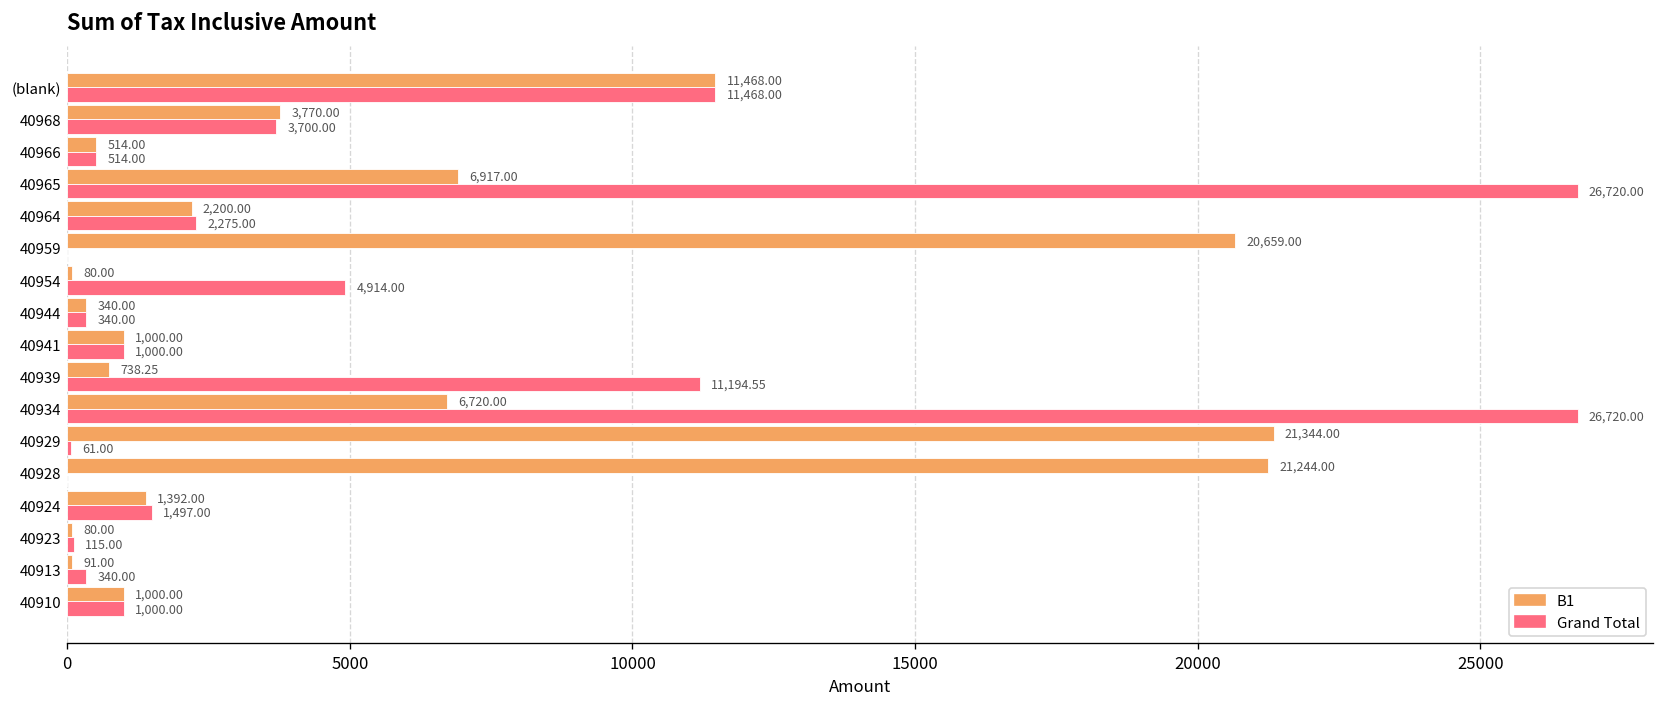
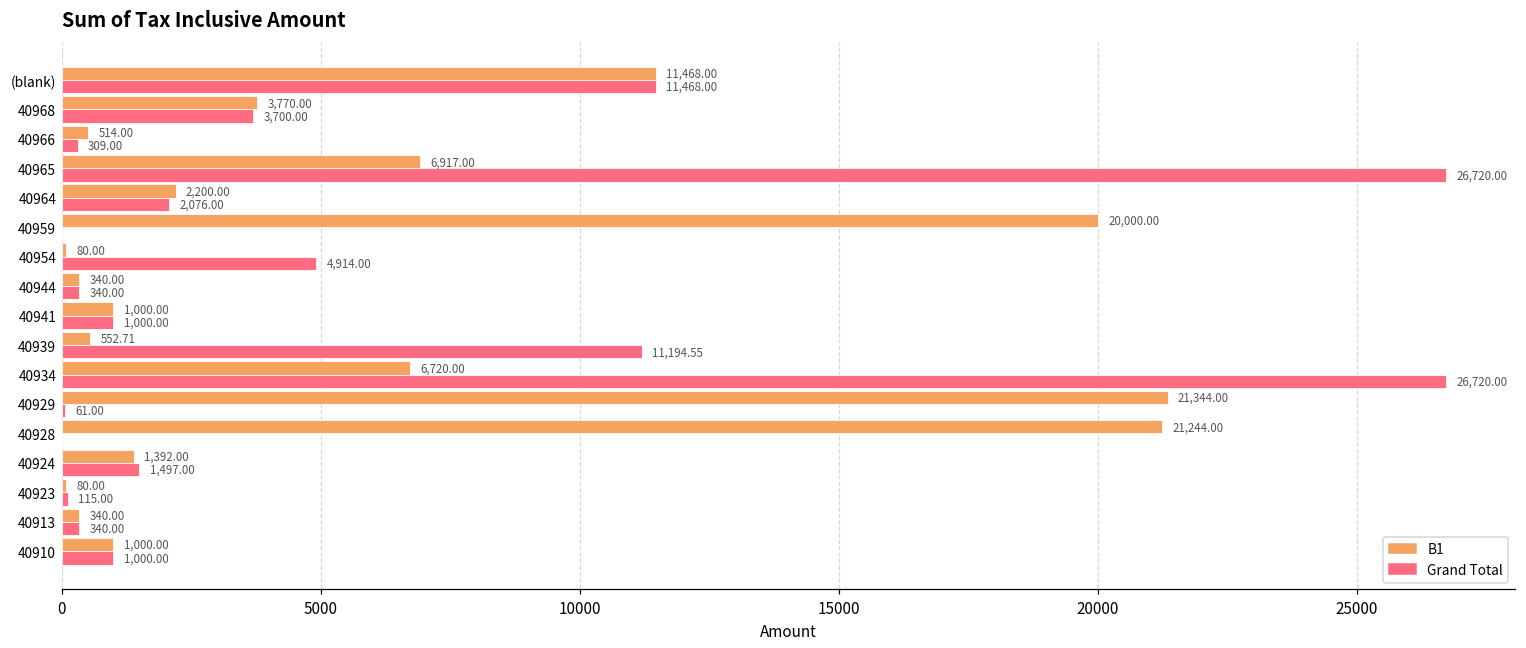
Grand Total, 40966: 514.00 -> 309.00
Grand Total, 40964: 2,275.00 -> 2,076.00
B1, 40959: 20,659.00 -> 20,000.00
B1, 40939: 738.25 -> 552.71
B1, 40913: 91.00 -> 340.00
